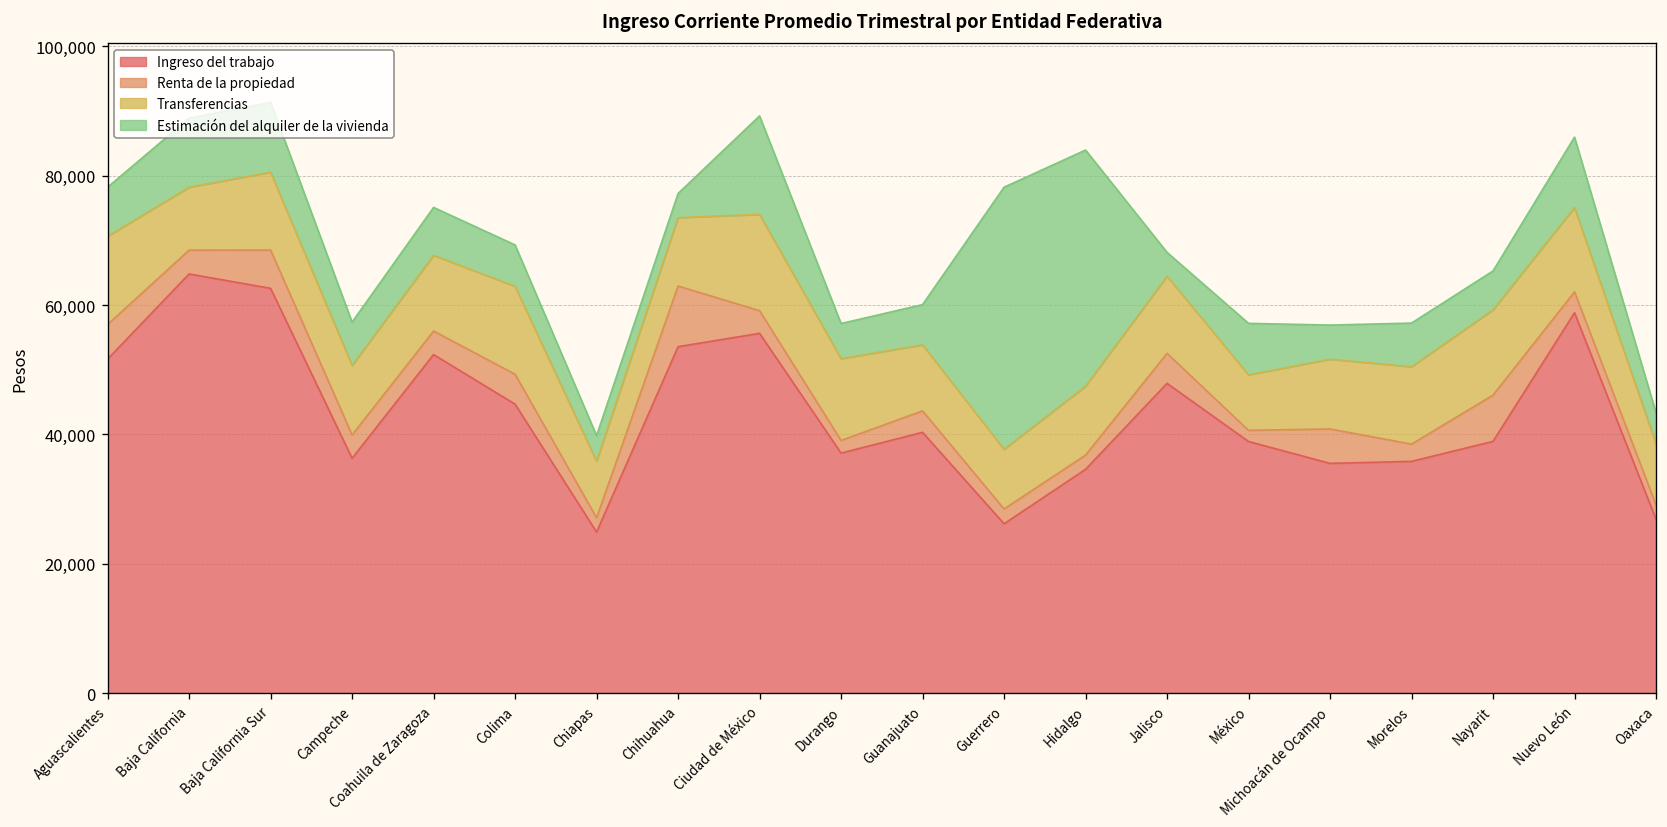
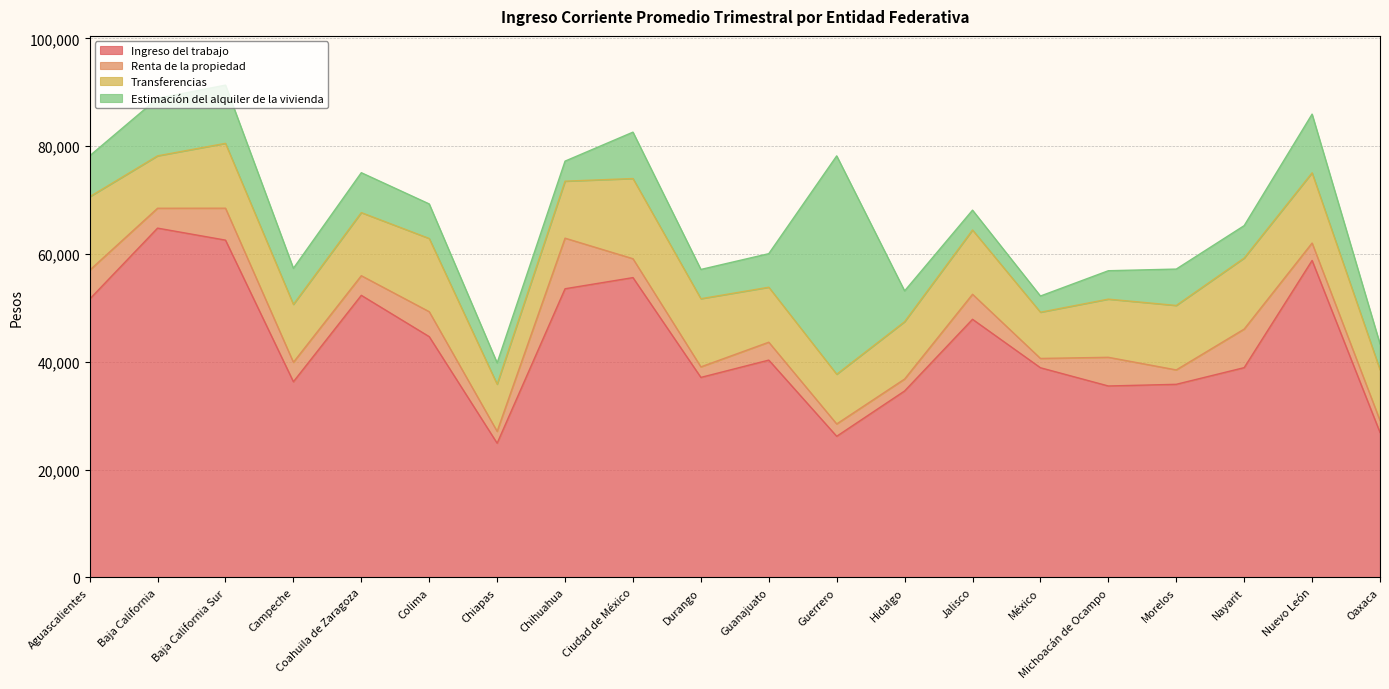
Estimación del alquiler de la vivienda, Ciudad de México: 15,000 -> 9,000
Estimación del alquiler de la vivienda, Hidalgo: 37,000 -> 6,000
Estimación del alquiler de la vivienda, México: 8,000 -> 3,000
